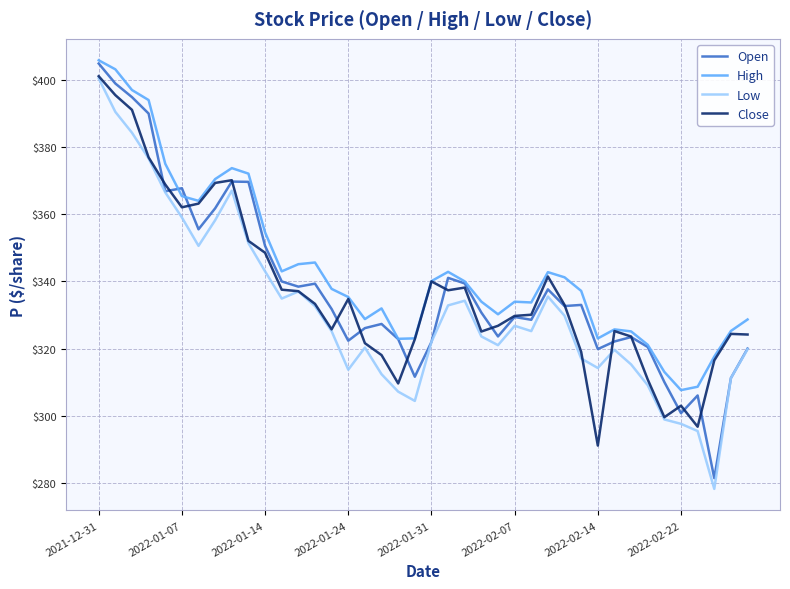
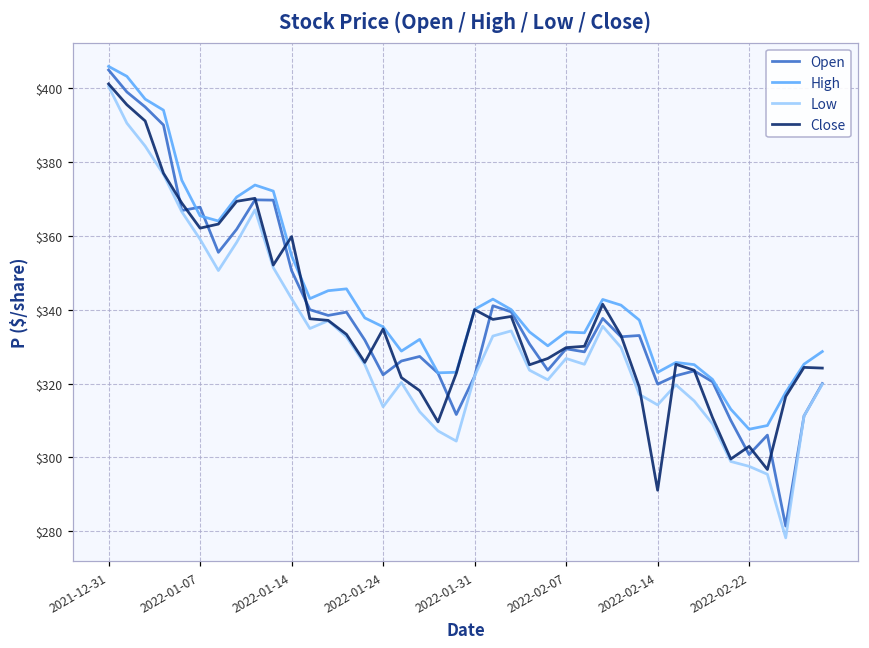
Close, 2022-01-14: $349 -> $360
